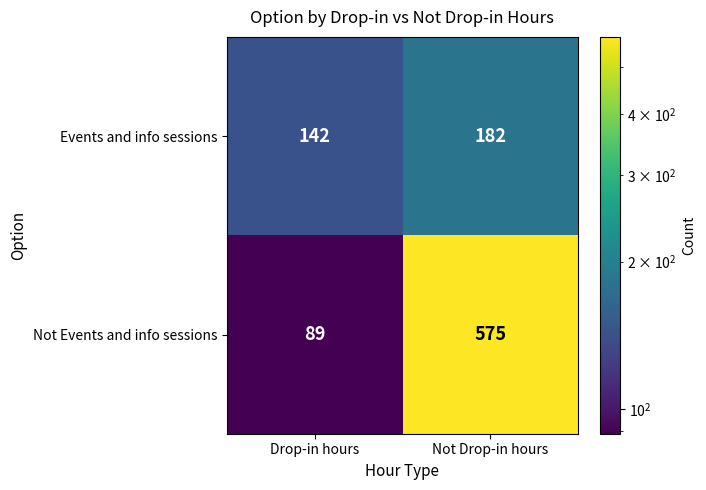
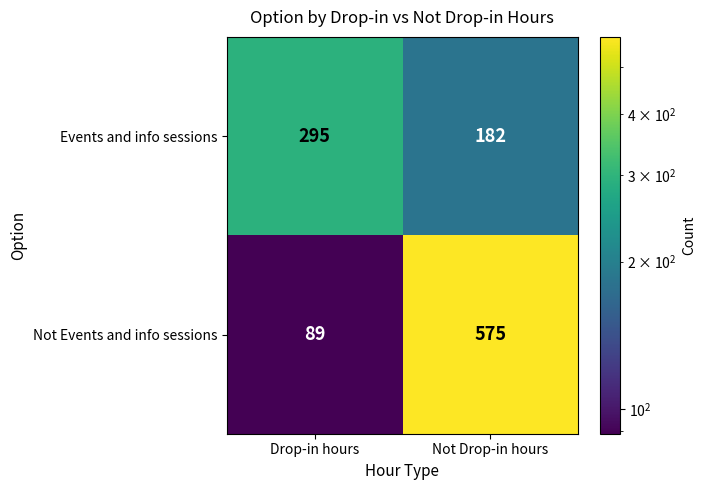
Events and info sessions, Drop-in hours: 142 -> 295
